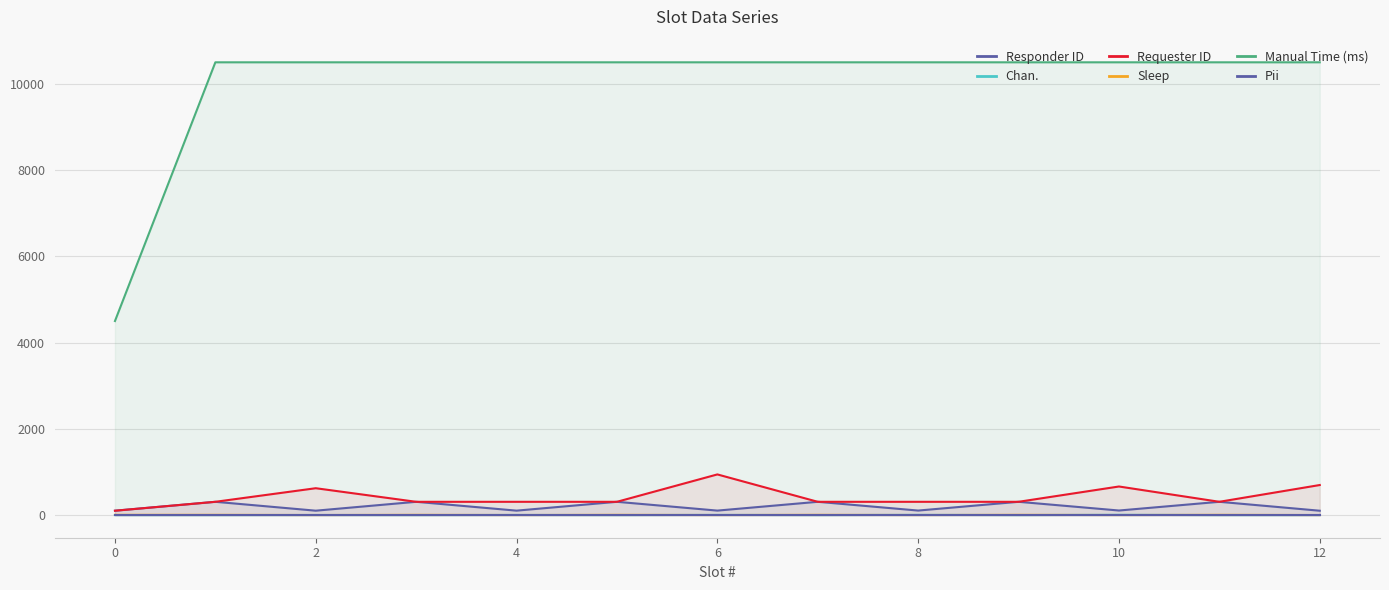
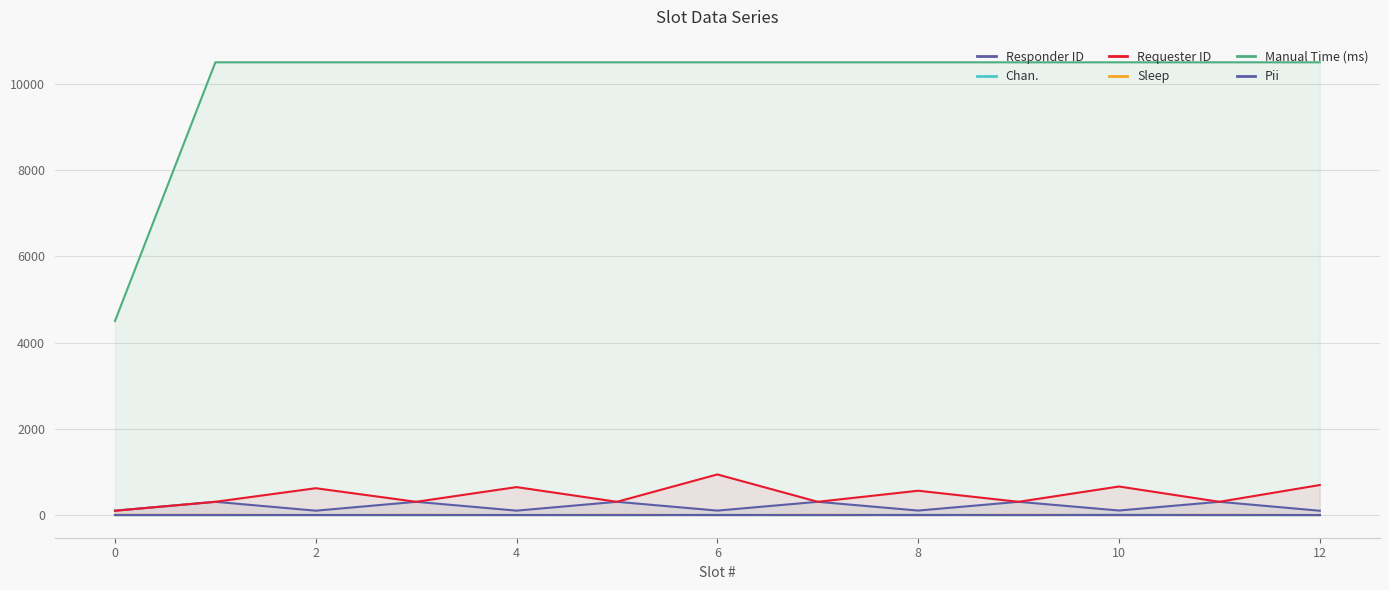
Requester ID, 4: 300 -> 600
Requester ID, 8: 300 -> 600
